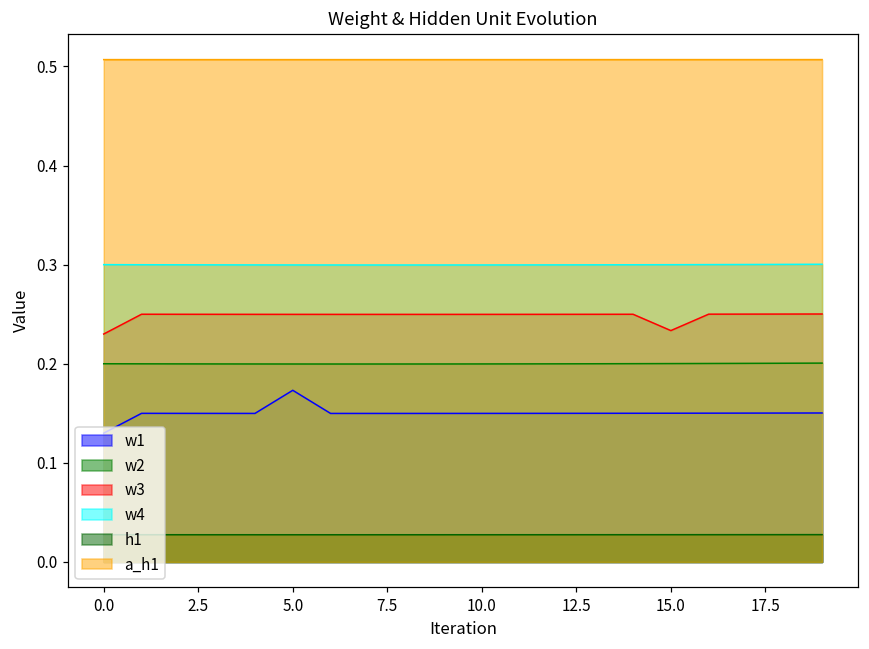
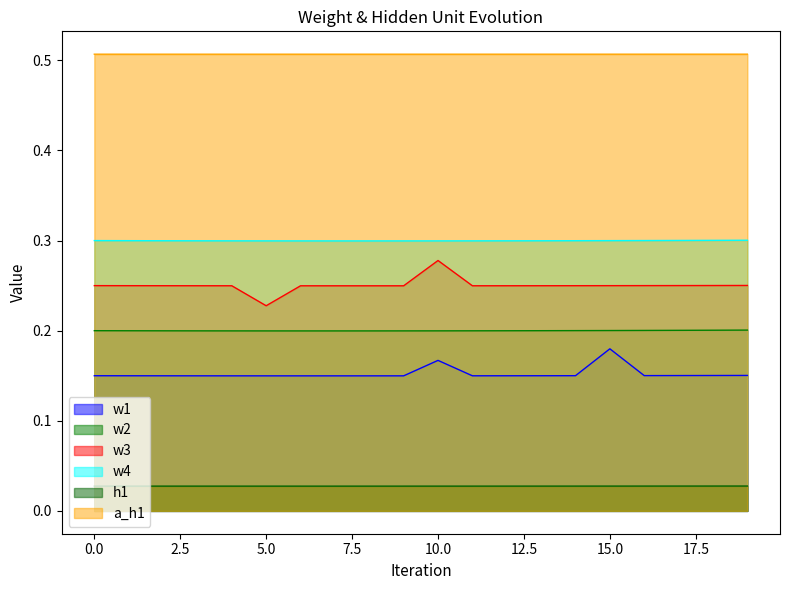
w1, 0.0: 0.13 -> 0.15
w3, 0.0: 0.23 -> 0.25
w1, 5.0: 0.17 -> 0.15
w3, 5.0: 0.25 -> 0.23
w1, 10.0: 0.15 -> 0.17
w3, 10.0: 0.25 -> 0.28
w1, 15.0: 0.15 -> 0.18
w3, 15.0: 0.23 -> 0.25
